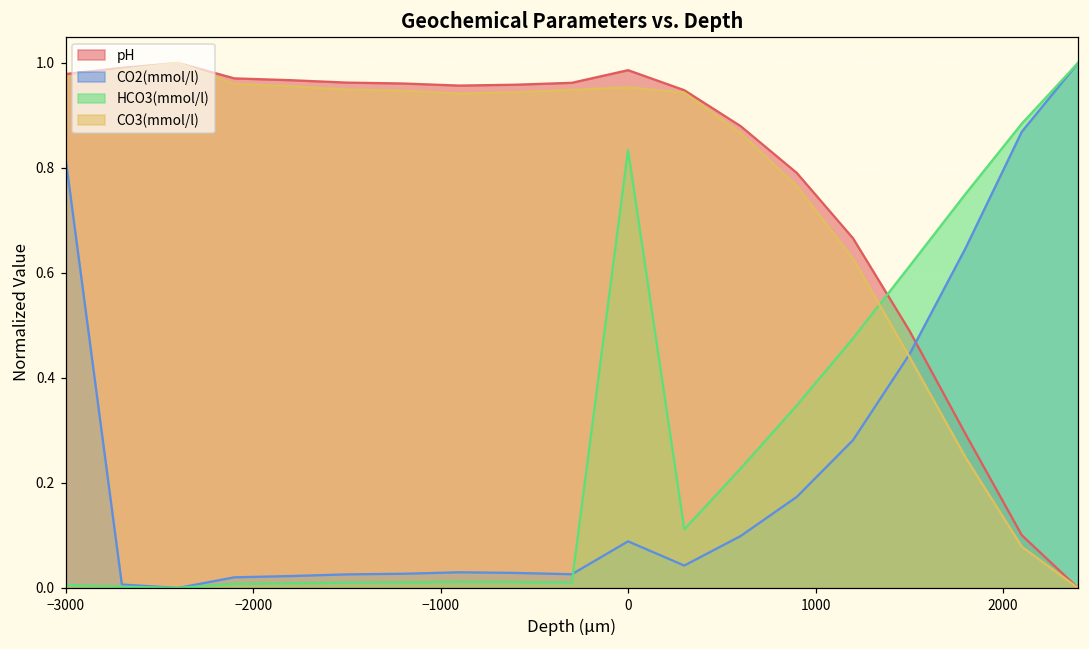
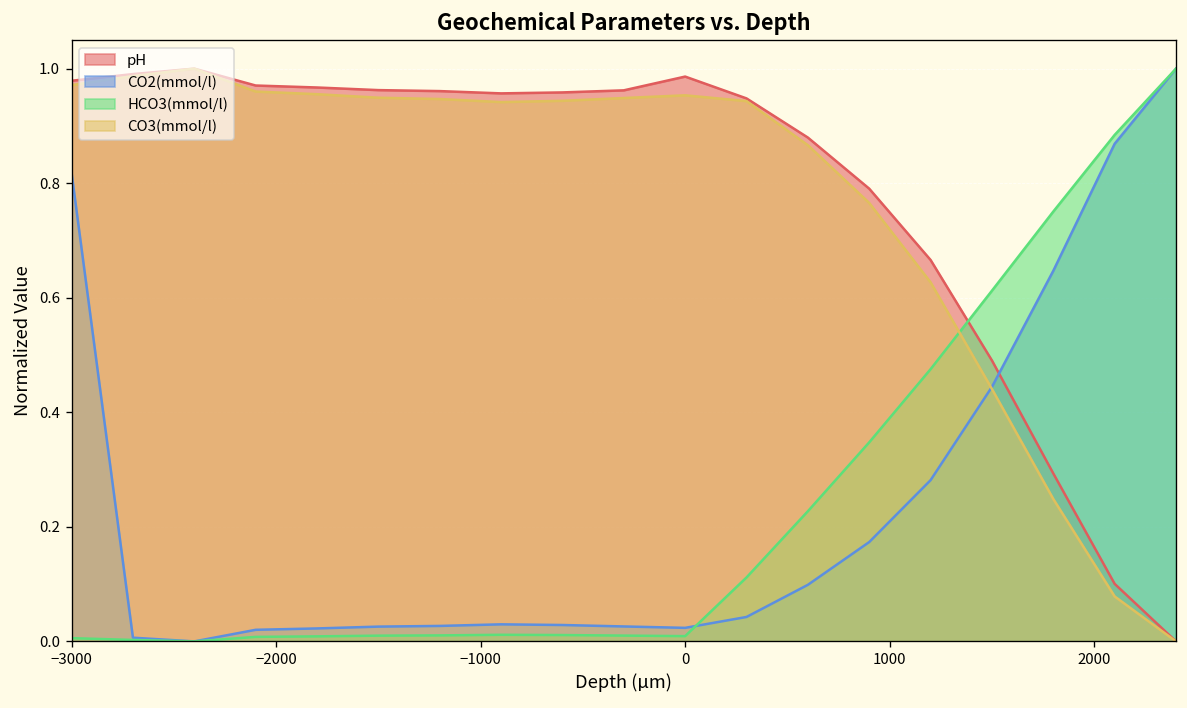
CO2(mmol/l), 0: 0.09 -> 0.02
HCO3(mmol/l), 0: 0.83 -> 0.01
